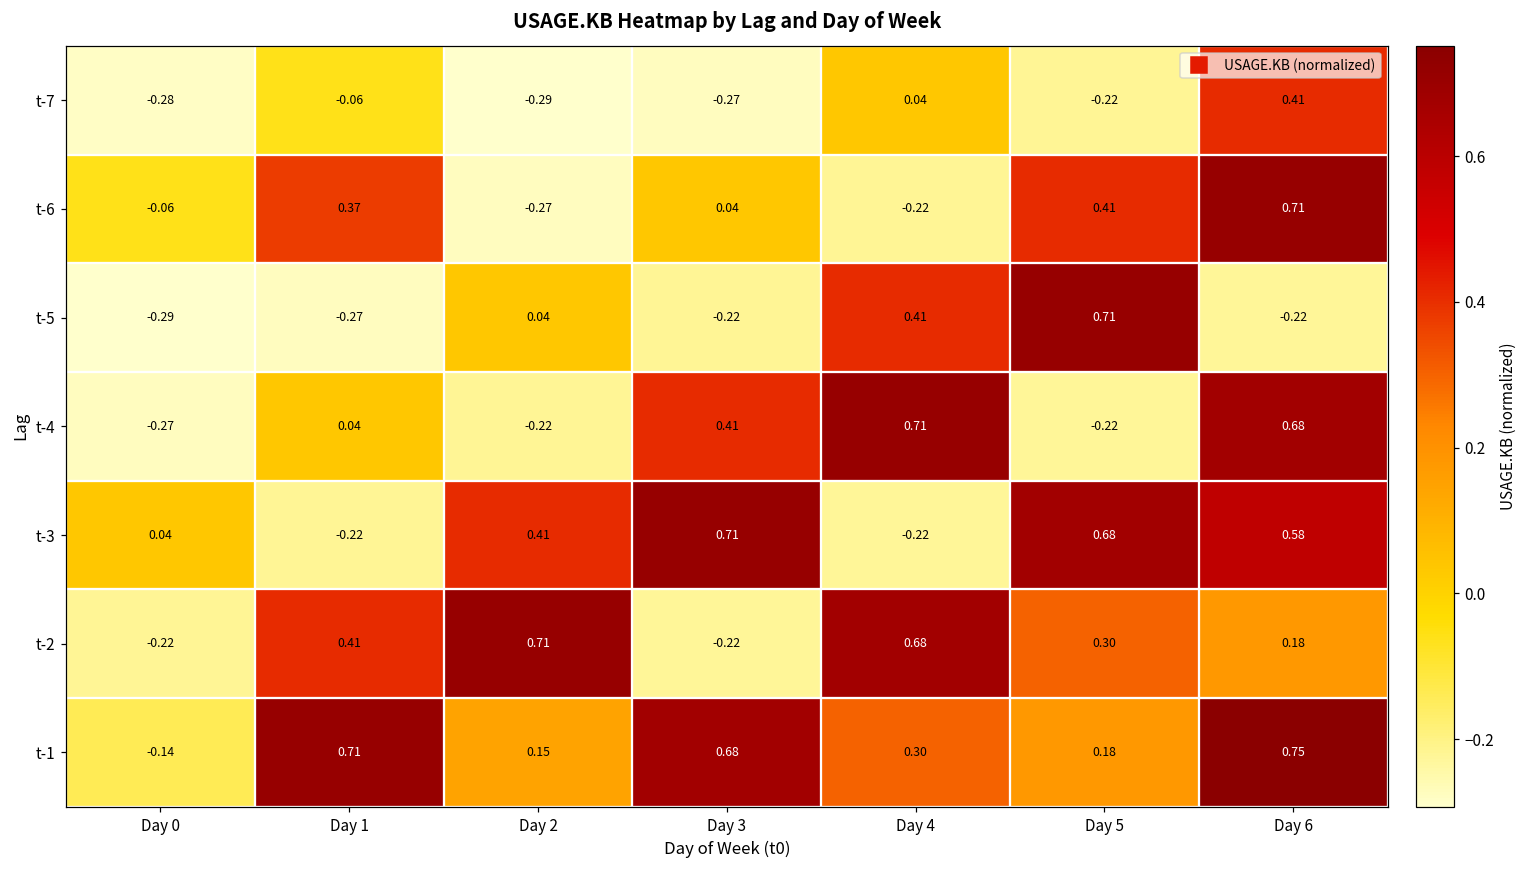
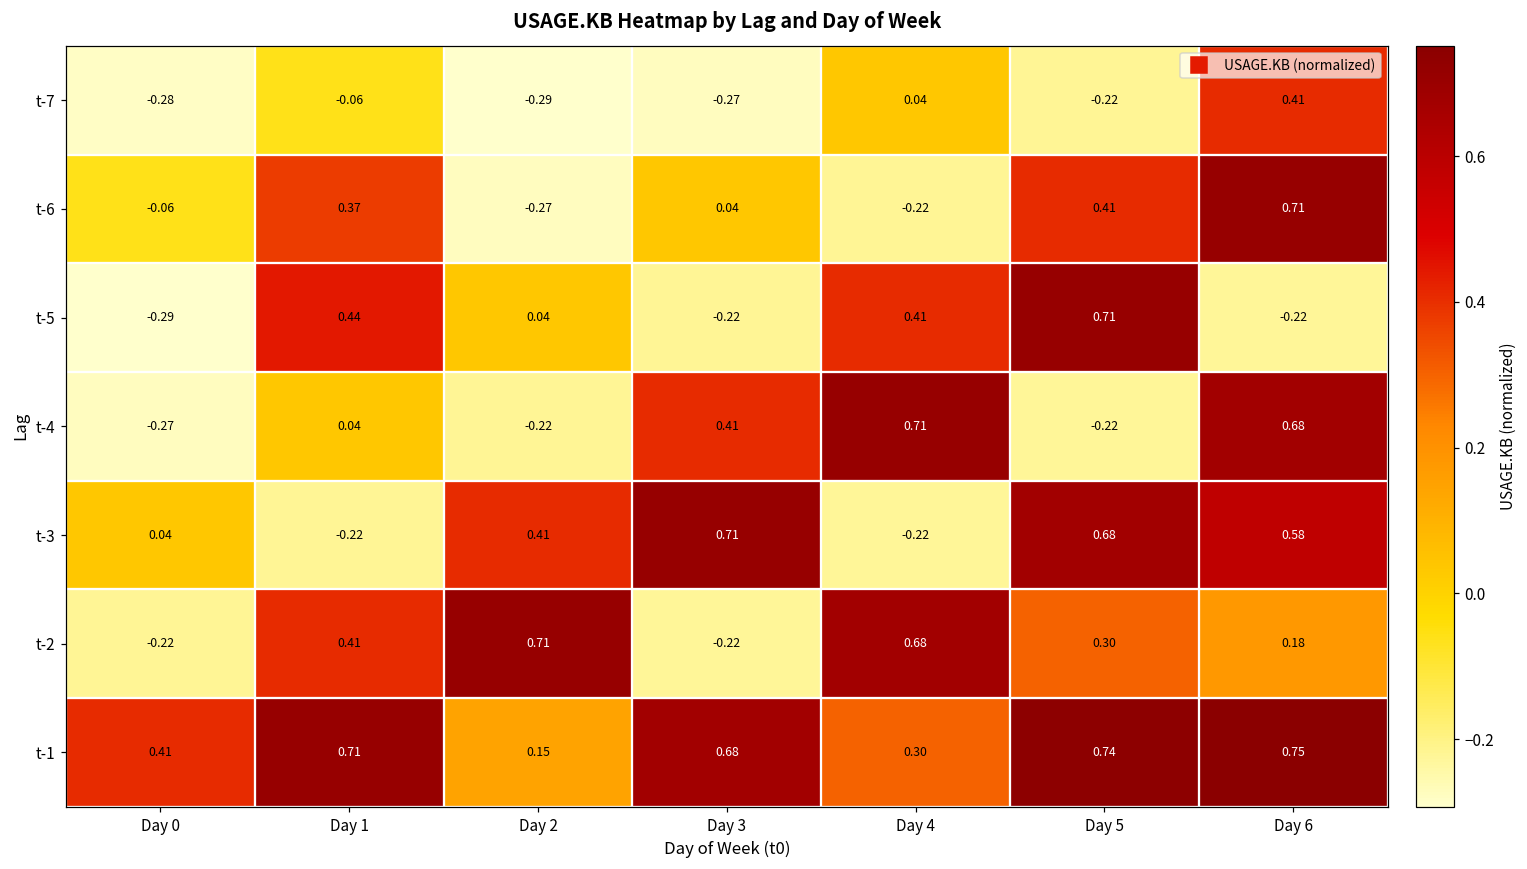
t-5, Day 1: -0.27 -> 0.44
t-1, Day 0: -0.14 -> 0.41
t-1, Day 5: 0.18 -> 0.74
